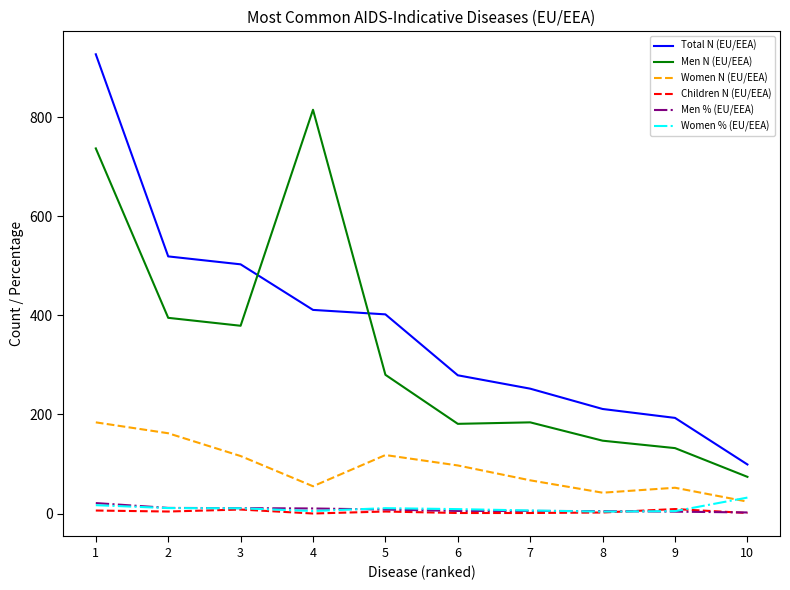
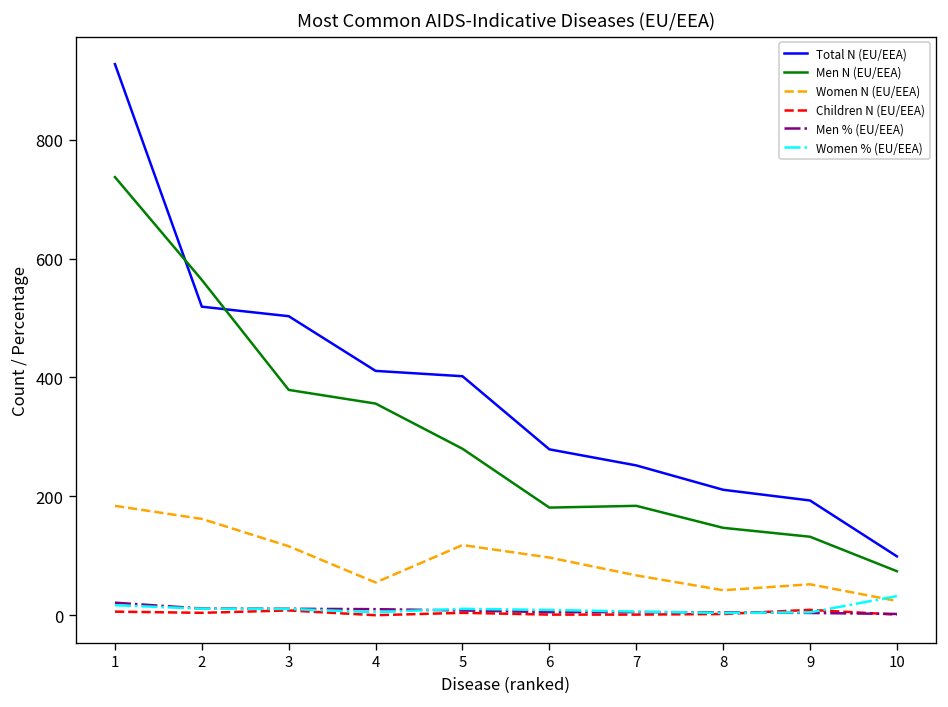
Men N (EU/EEA), 2: 400 -> 560
Men N (EU/EEA), 4: 820 -> 360
